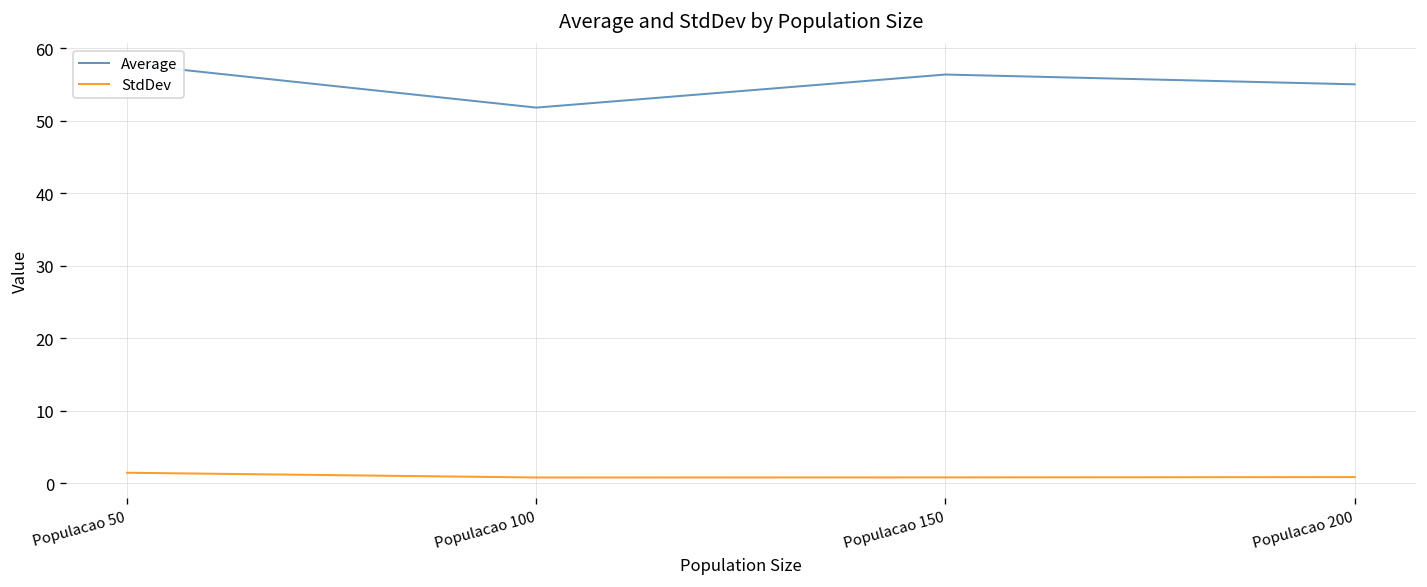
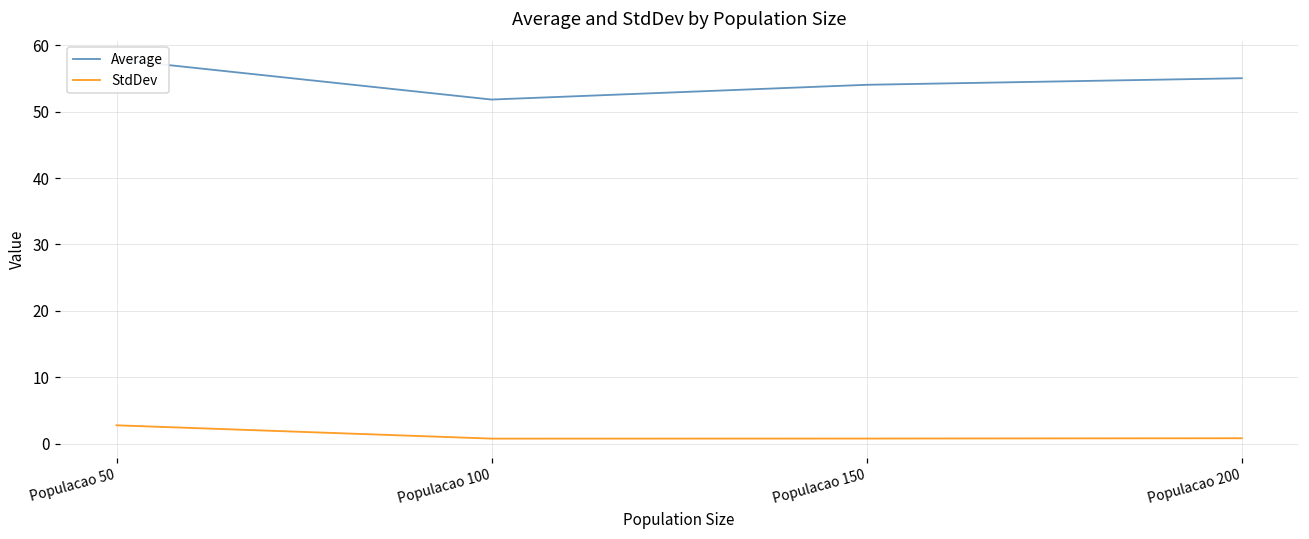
StdDev, Populacao 50: 1 -> 3
Average, Populacao 150: 56 -> 54
